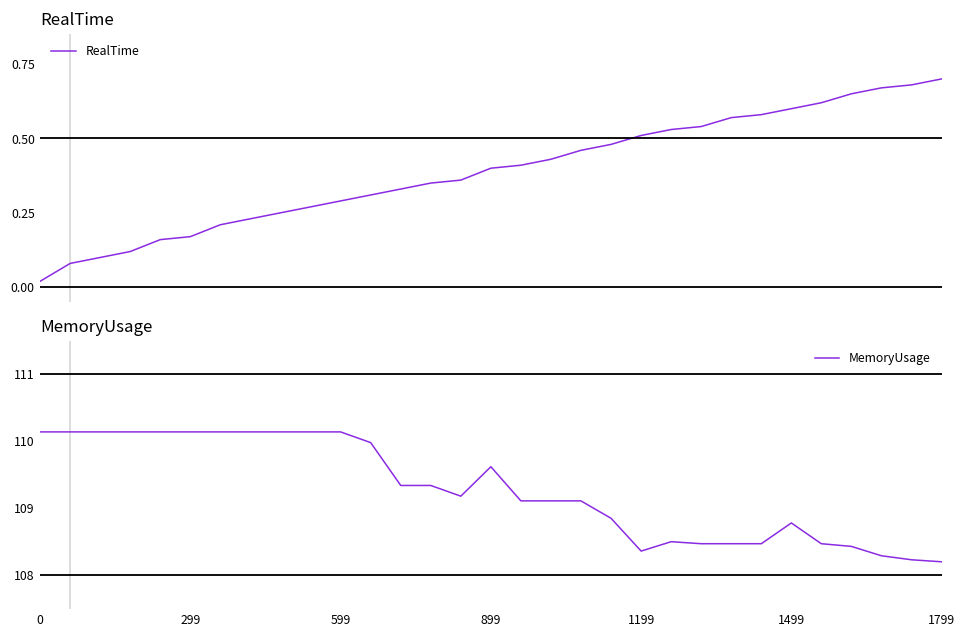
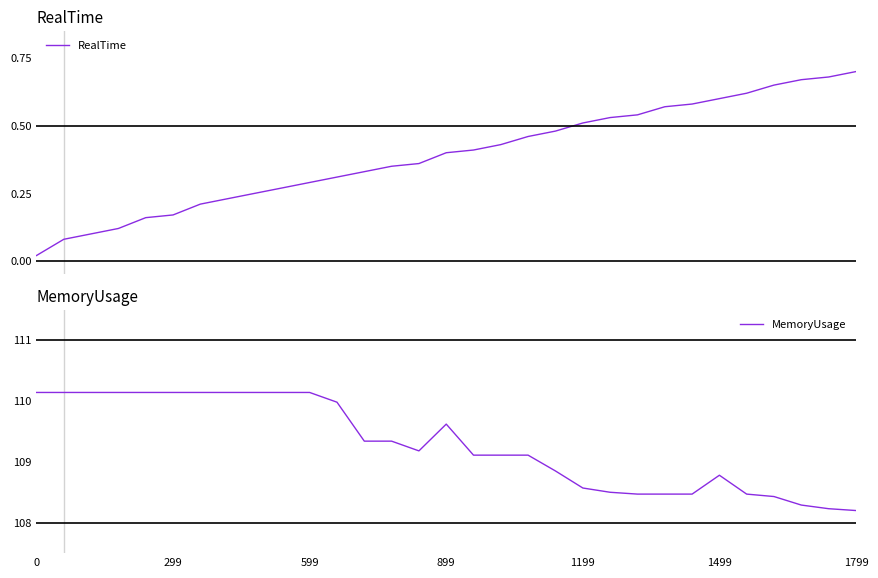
MemoryUsage, 1199: 108.4 -> 108.6
